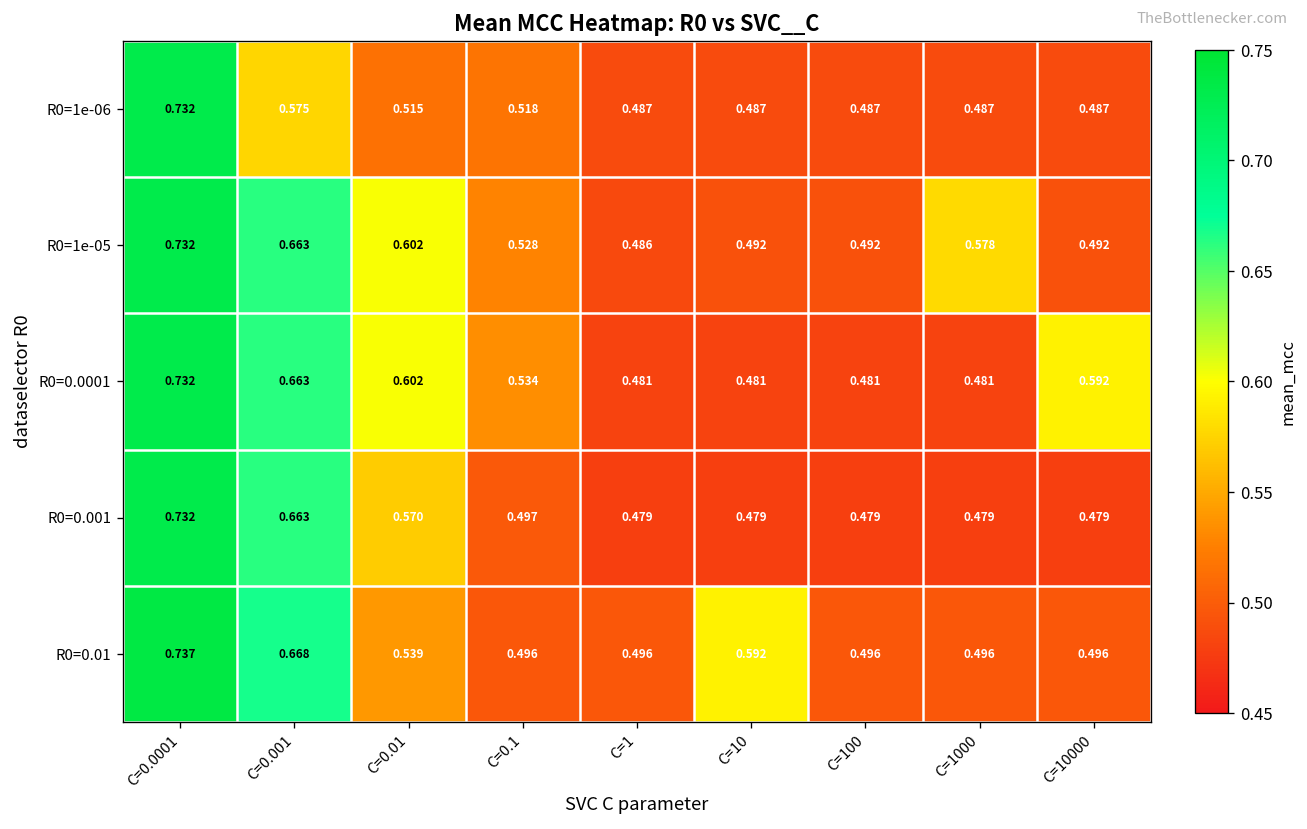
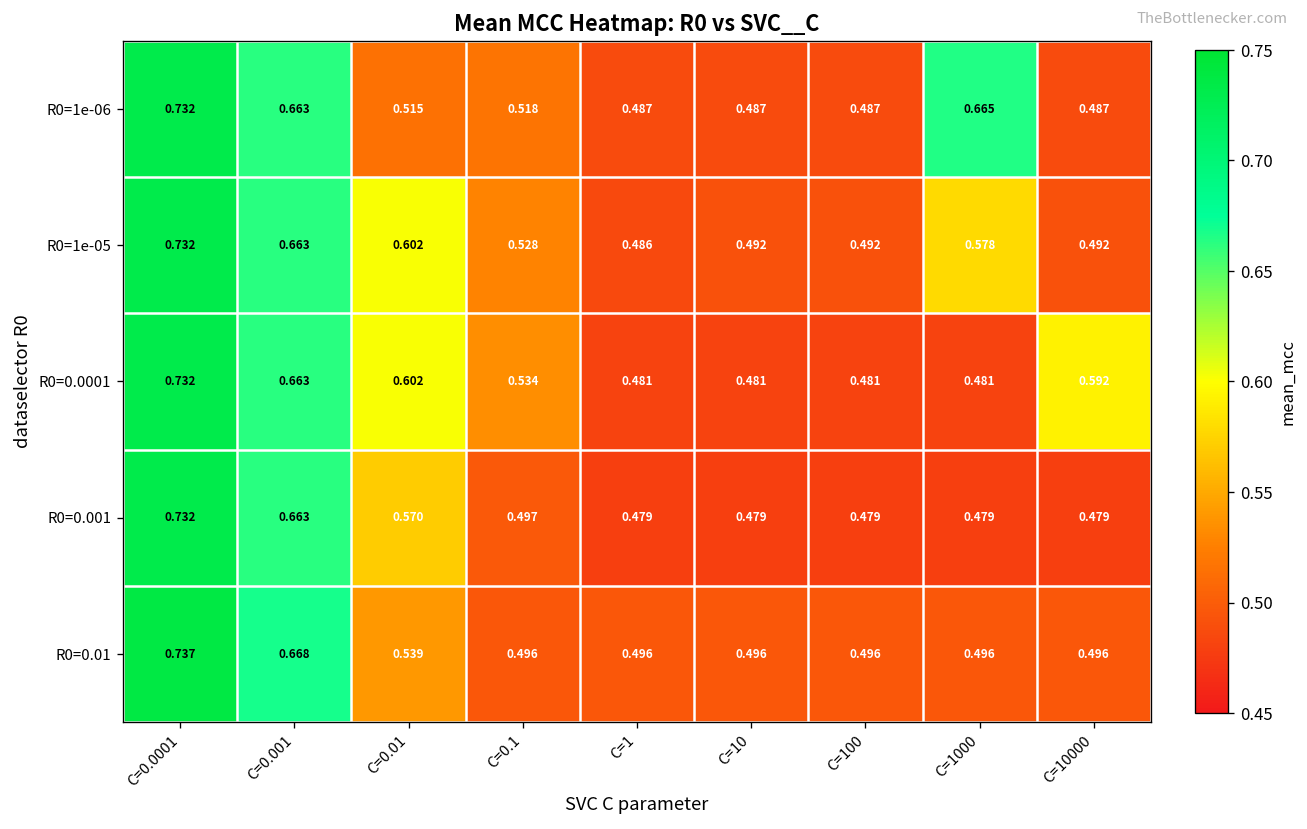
R0=1e-06, C=0.001: 0.575 -> 0.663
R0=1e-06, C=1000: 0.487 -> 0.665
R0=0.01, C=10: 0.592 -> 0.496
